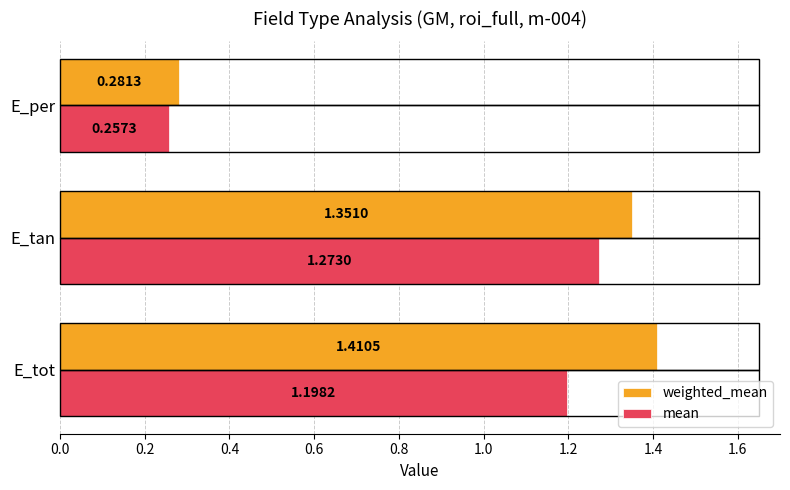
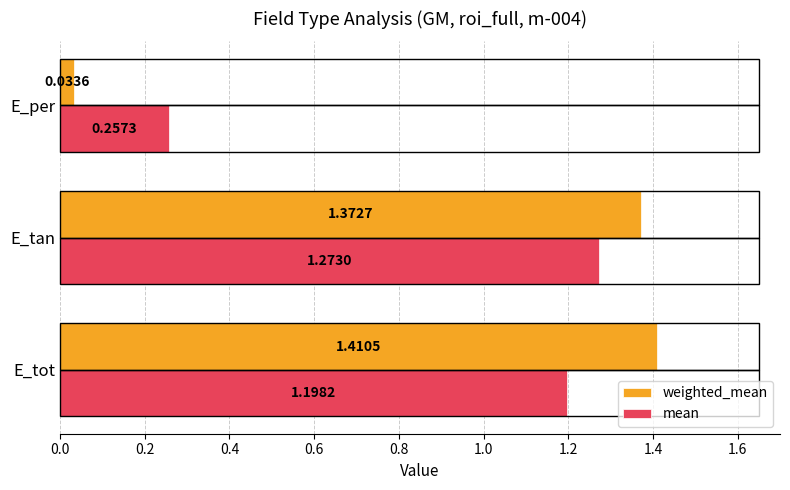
weighted_mean, E_per: 0.2813 -> 0.0336
weighted_mean, E_tan: 1.3510 -> 1.3727
